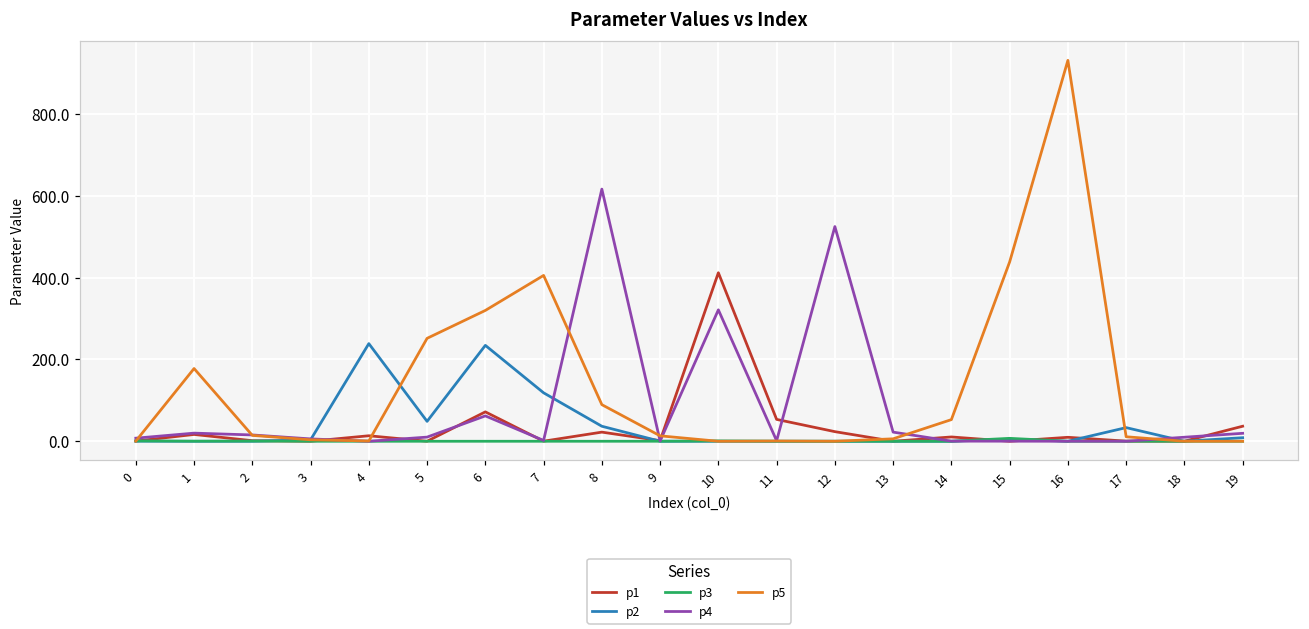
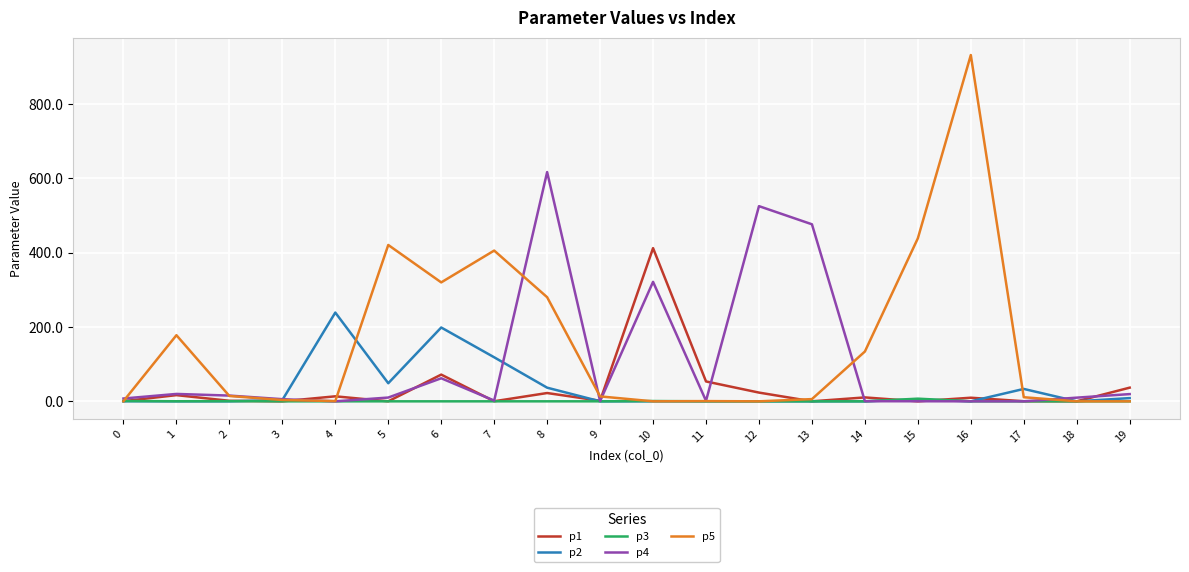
p5, 5: 250 -> 420
p2, 6: 230 -> 200
p5, 8: 90 -> 280
p4, 13: 20 -> 480
p5, 14: 50 -> 130
